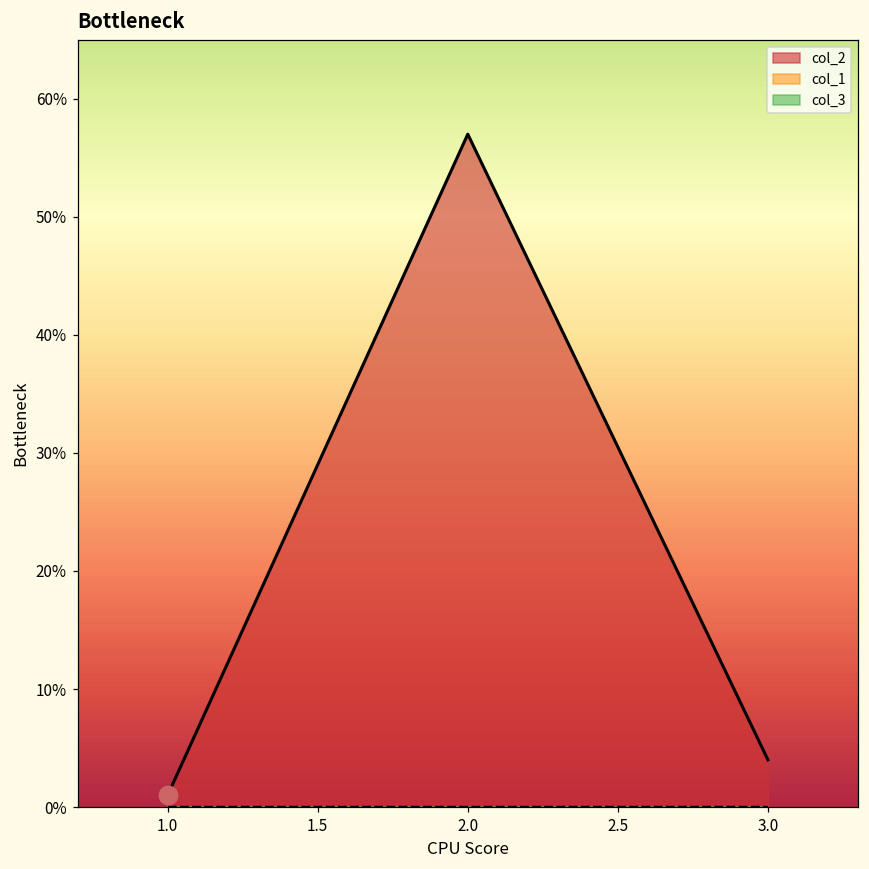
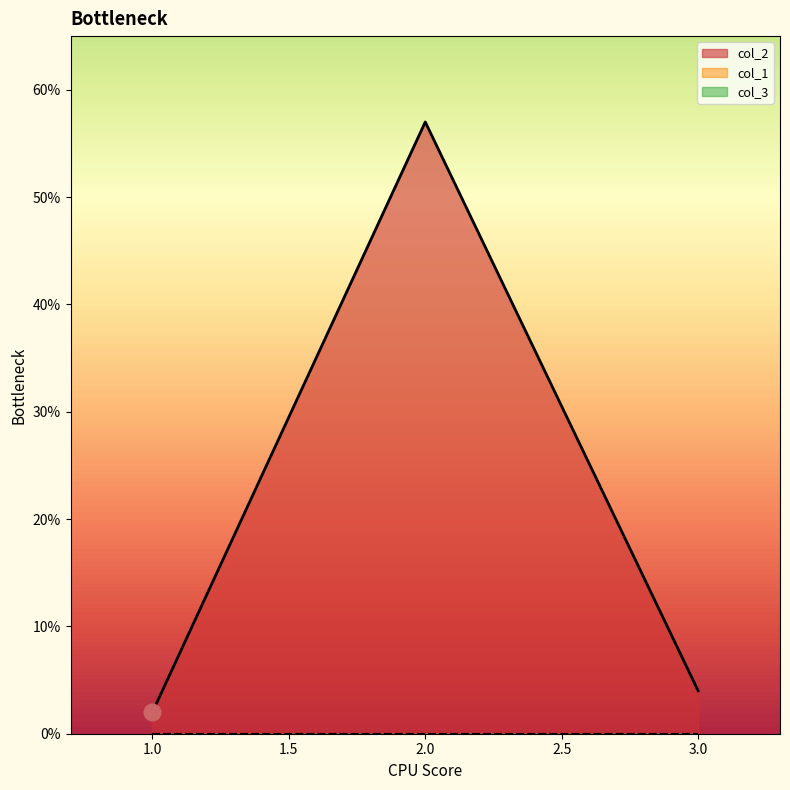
col_2, 1.0: 1% -> 2%
